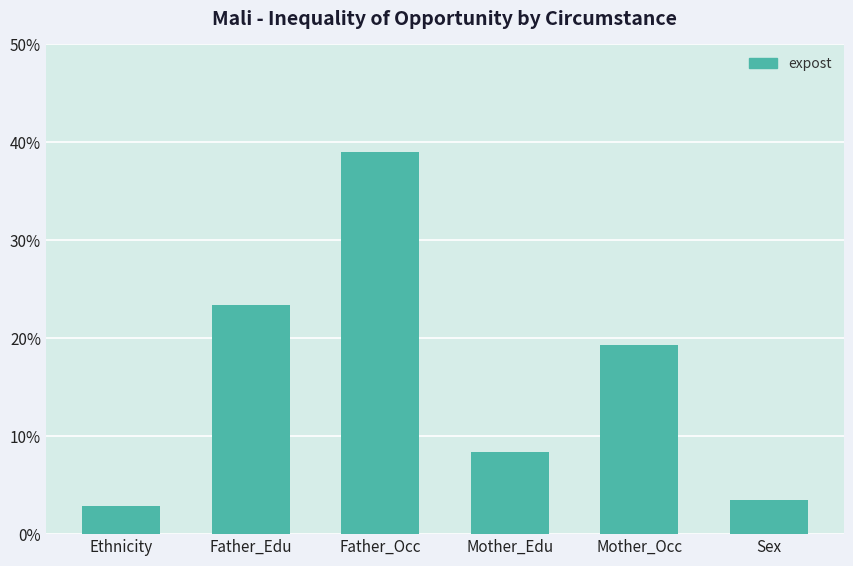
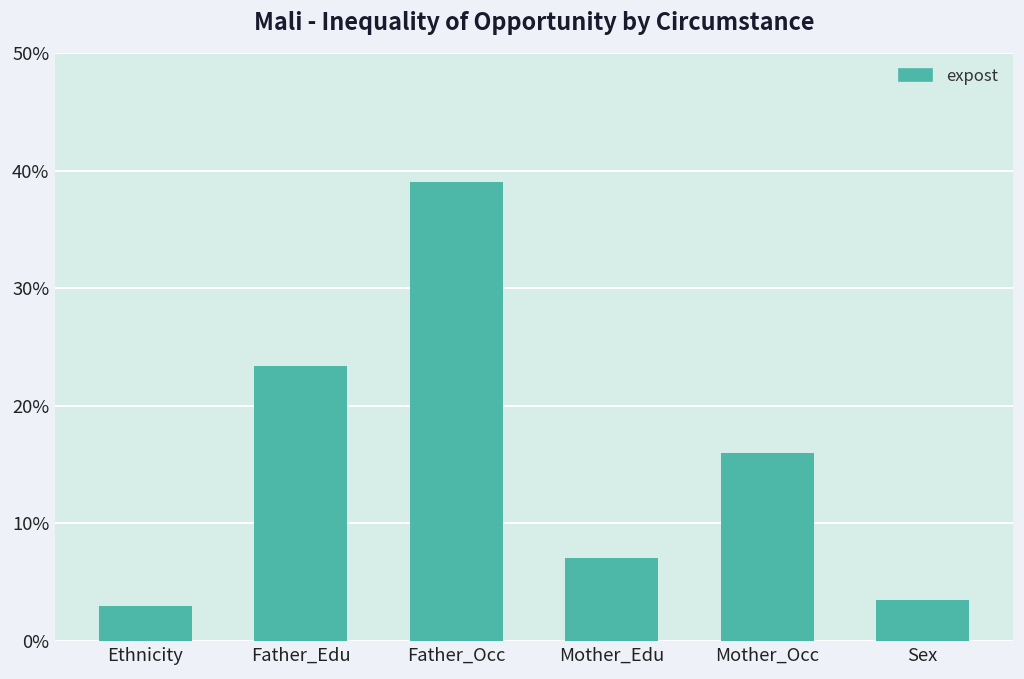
Mother_Edu: 8% -> 7%
Mother_Occ: 19% -> 16%
